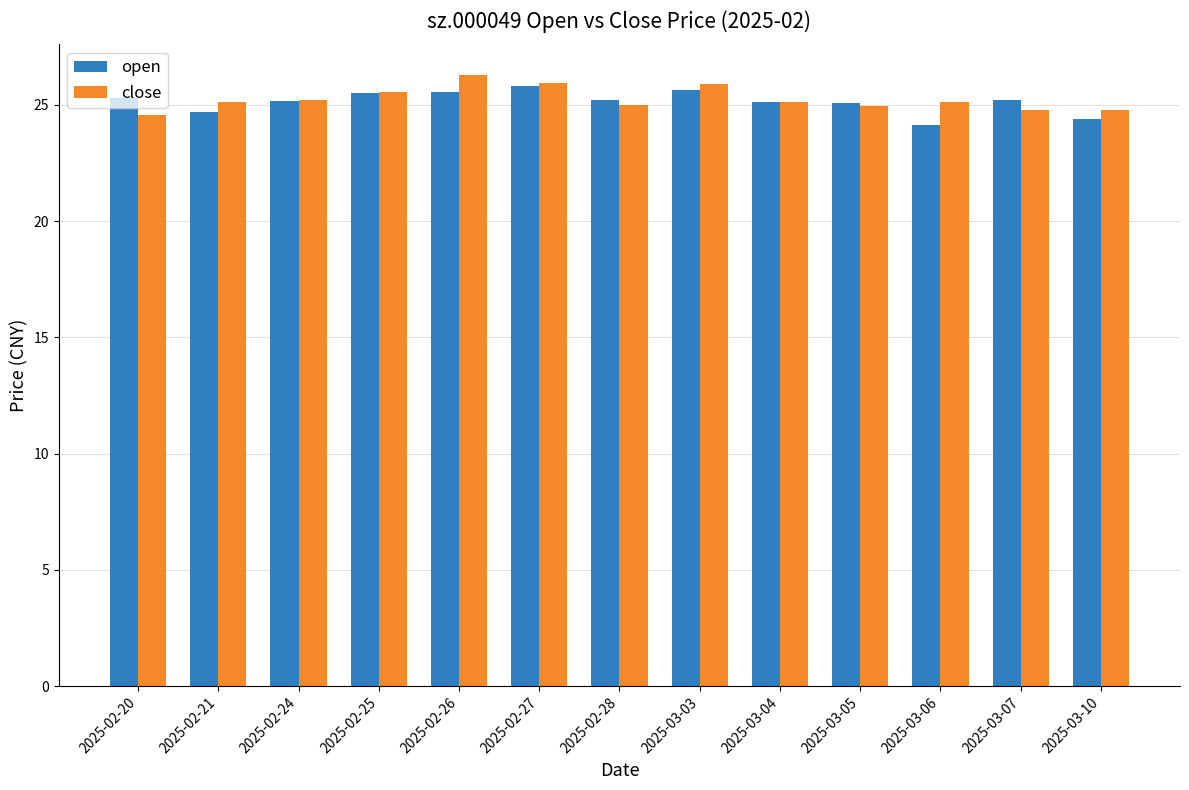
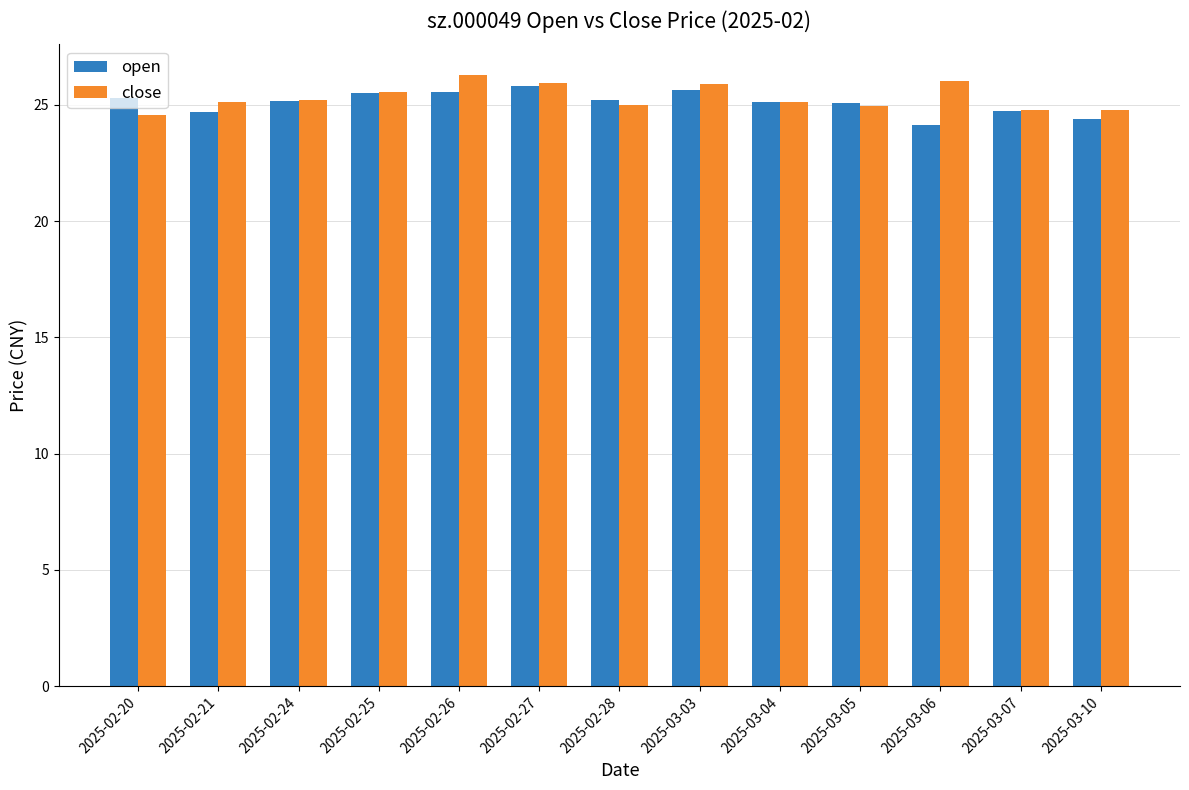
close, 2025-03-06: 25.1 -> 26.0
open, 2025-03-07: 25.2 -> 24.8
